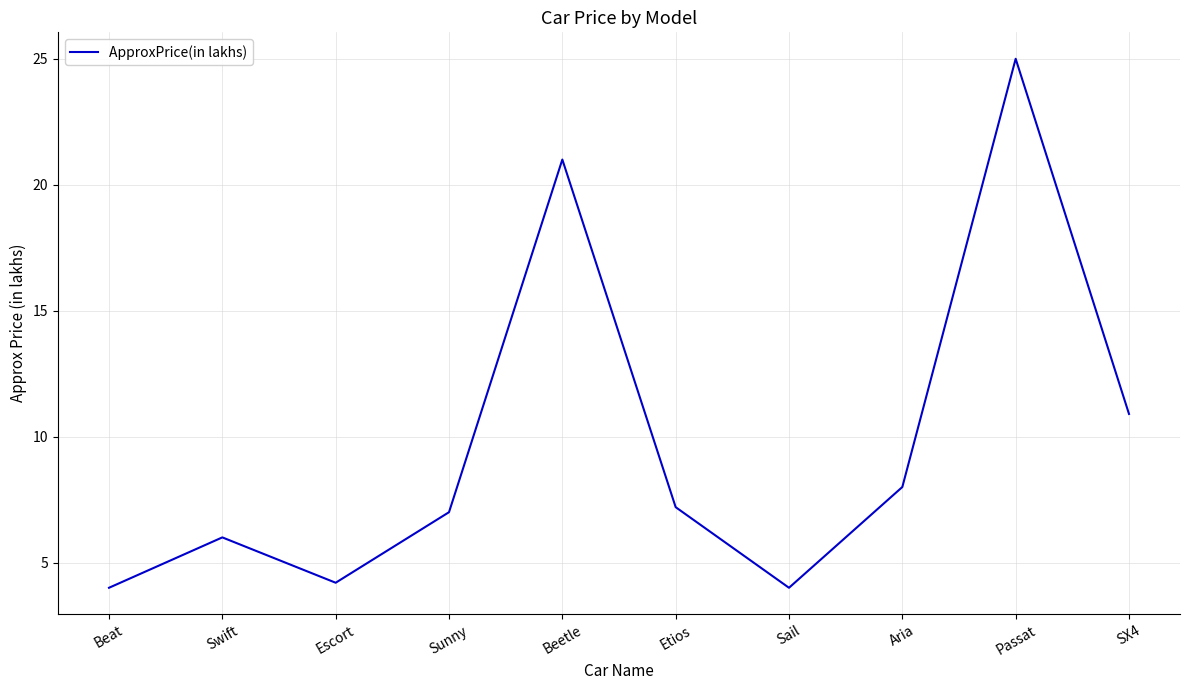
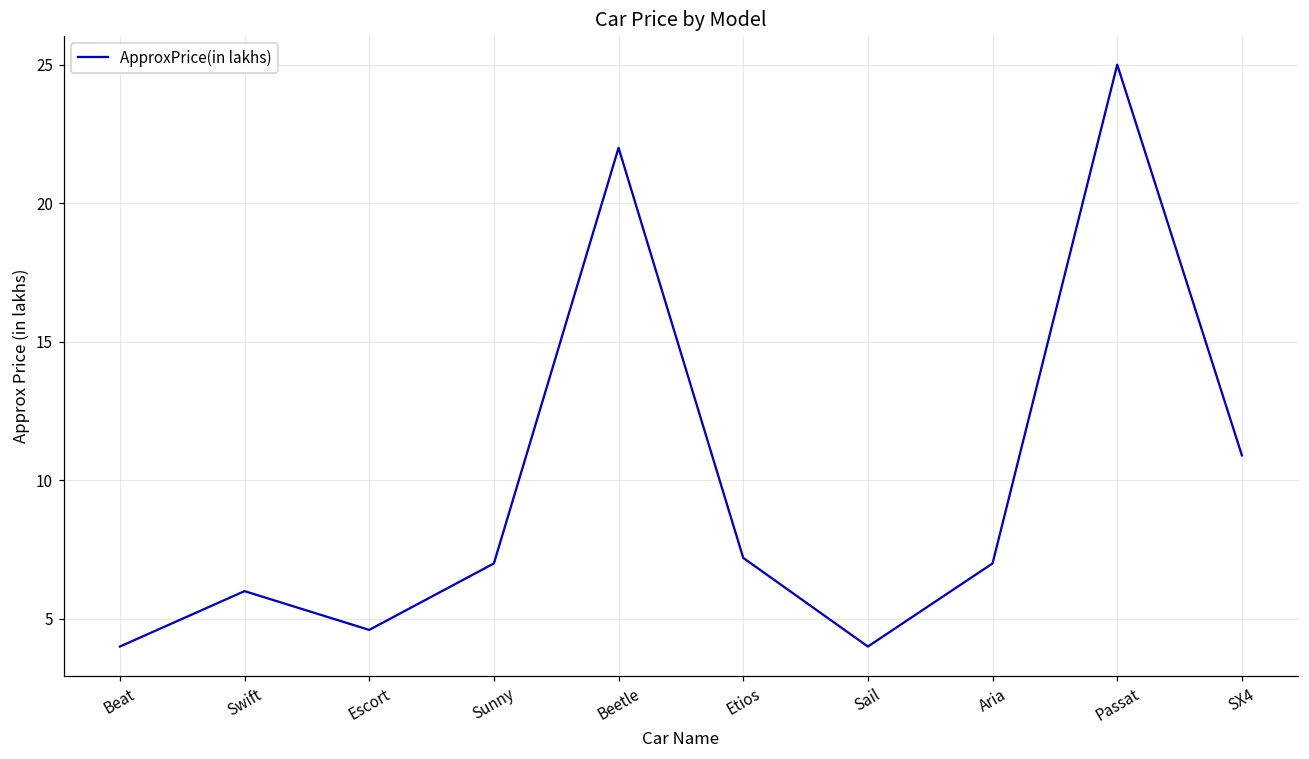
Escort: 4.2 -> 4.6
Beetle: 21 -> 22
Aria: 8 -> 7
